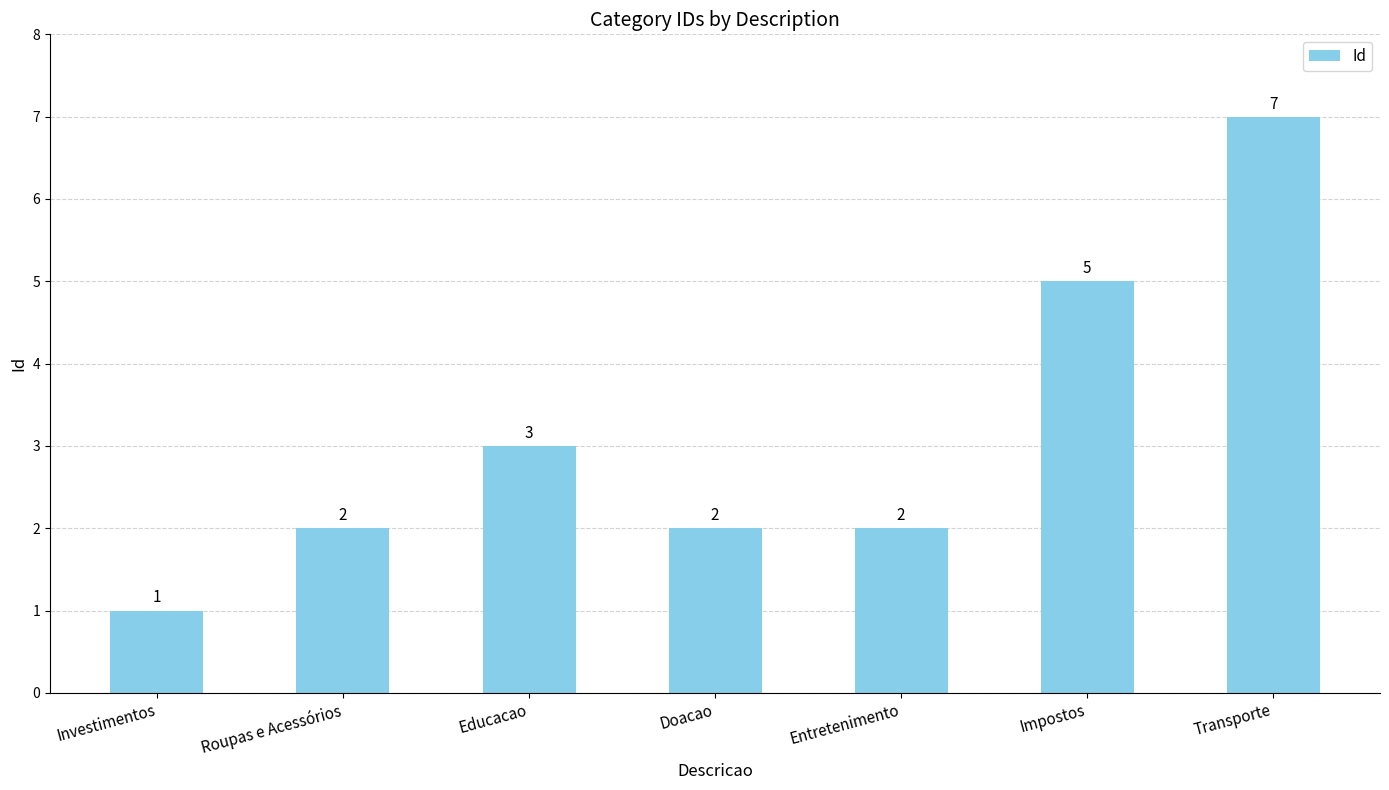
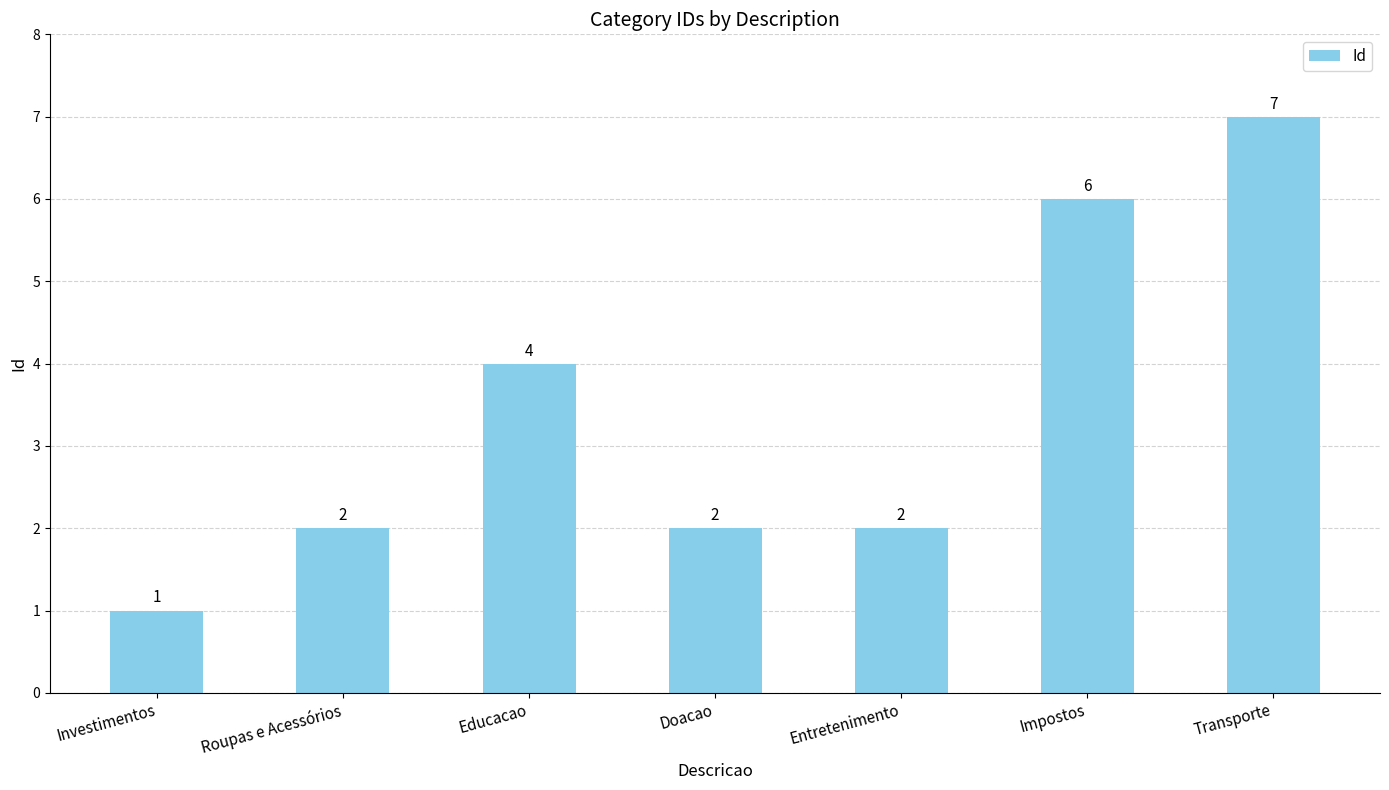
Educacao: 3 -> 4
Impostos: 5 -> 6
